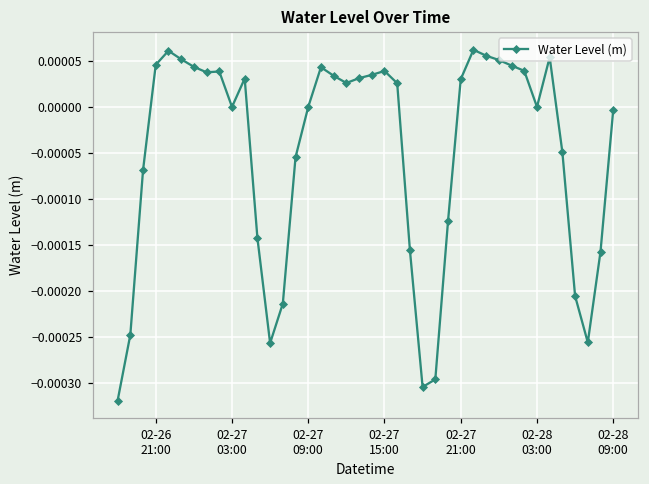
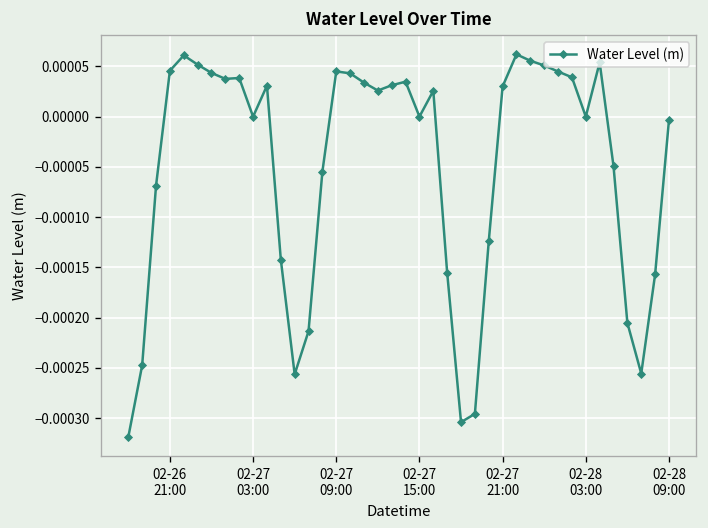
02-27 09:00: 0.00000 -> 0.00005
02-27 15:00: 0.00004 -> 0.00000
